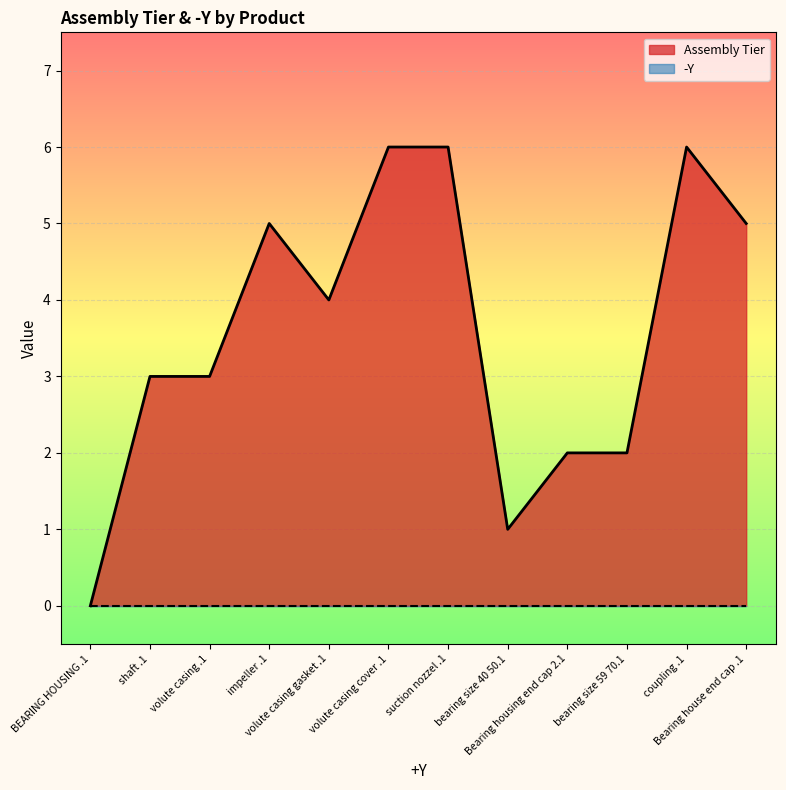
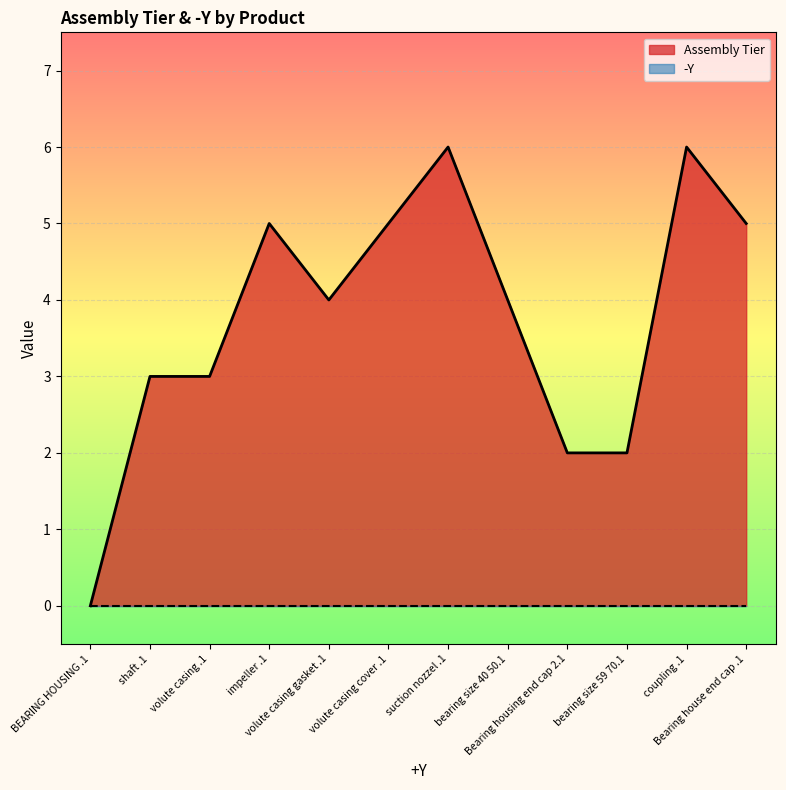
Assembly Tier, volute casing cover .1: 6 -> 5
Assembly Tier, bearing size 40 50.1: 1 -> 4
